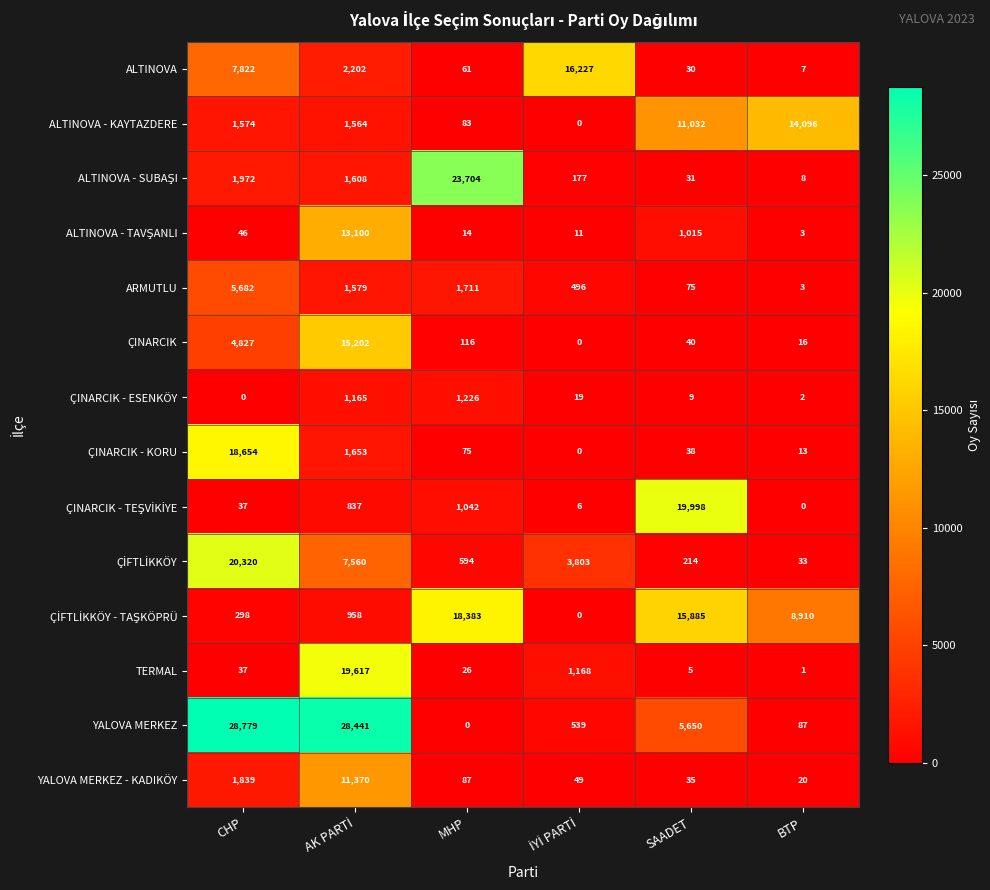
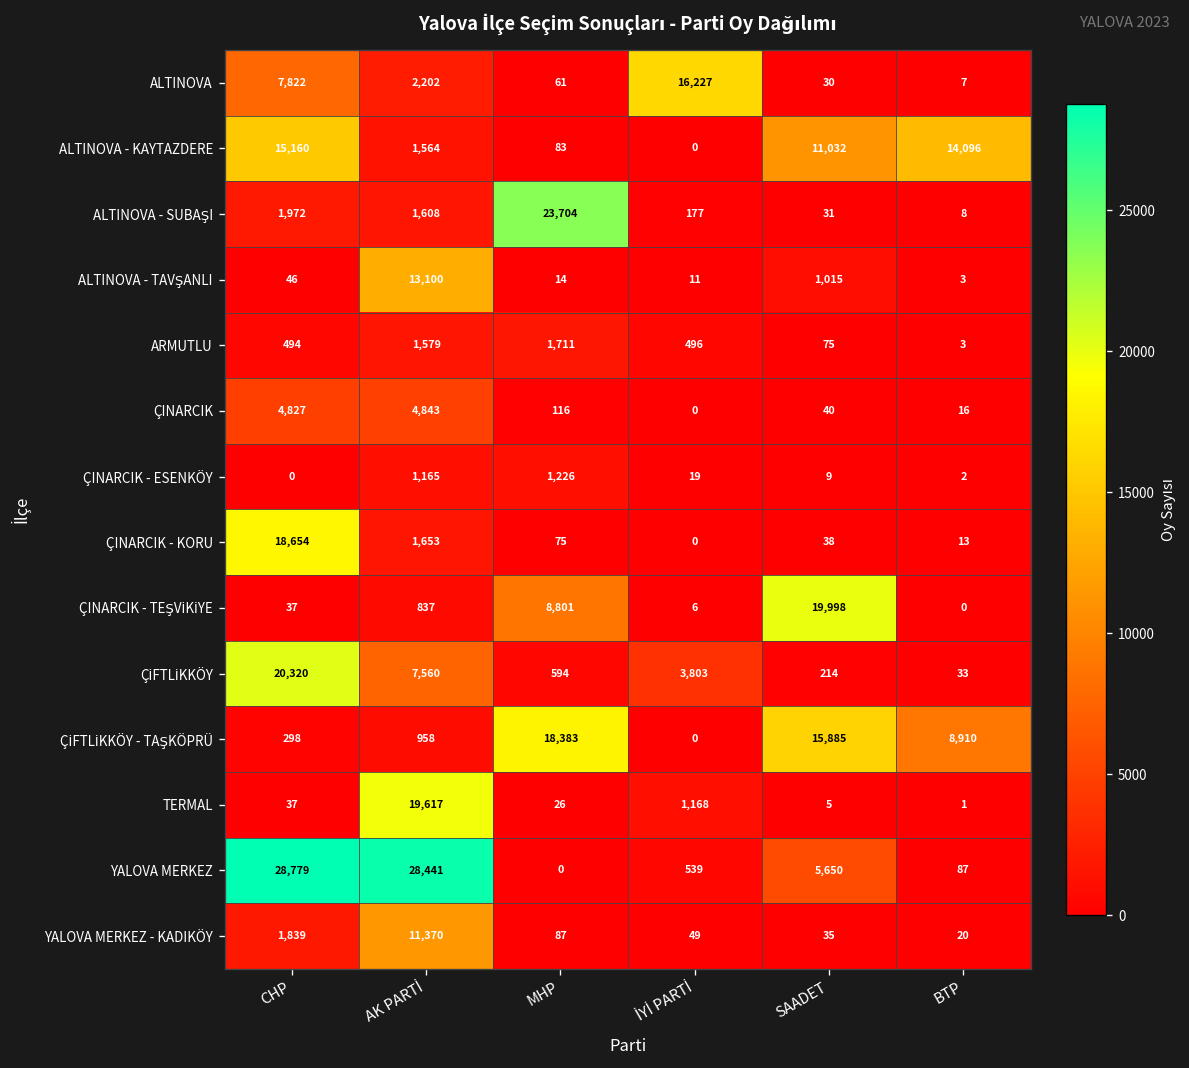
ALTINOVA - KAYTAZDERE, CHP: 1,574 -> 15,160
ARMUTLU, CHP: 5,682 -> 494
ÇINARCIK, AK PARTİ: 15,202 -> 4,843
ÇINARCIK - TEŞVİKİYE, MHP: 1,042 -> 8,801
